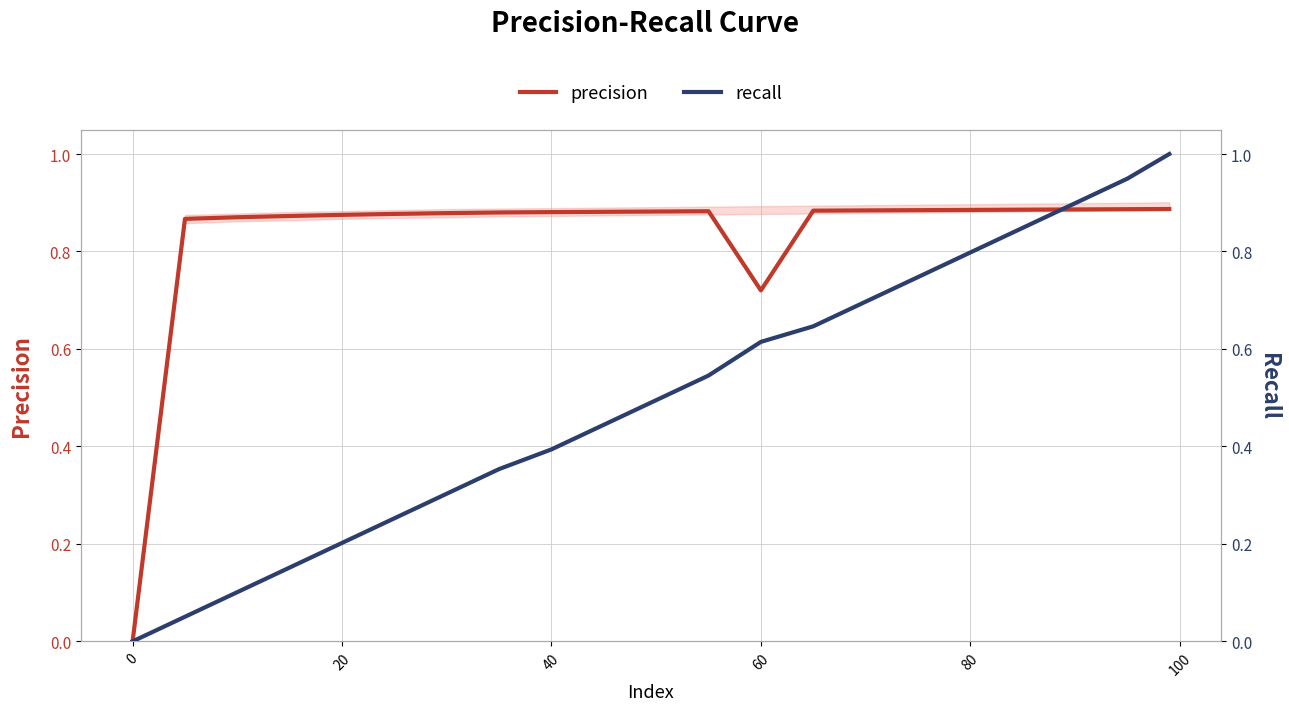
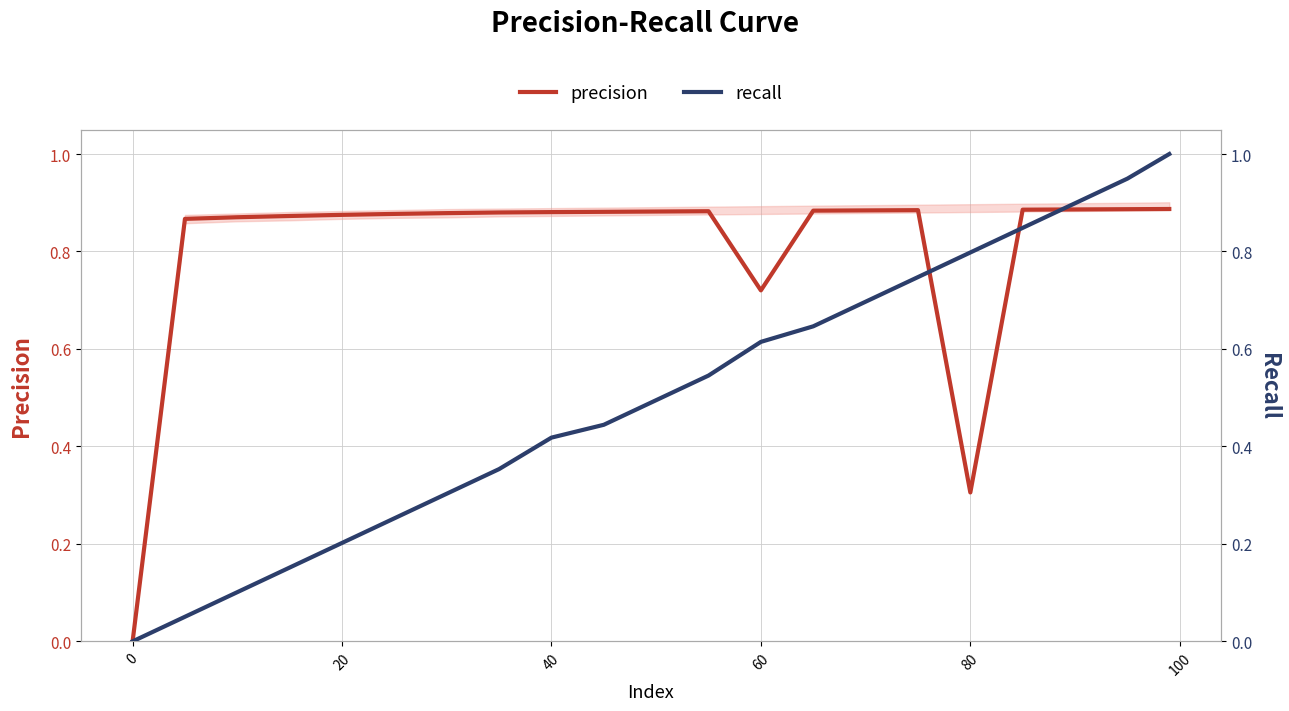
precision, 80: 0.89 -> 0.31
recall, 40: 0.39 -> 0.42
